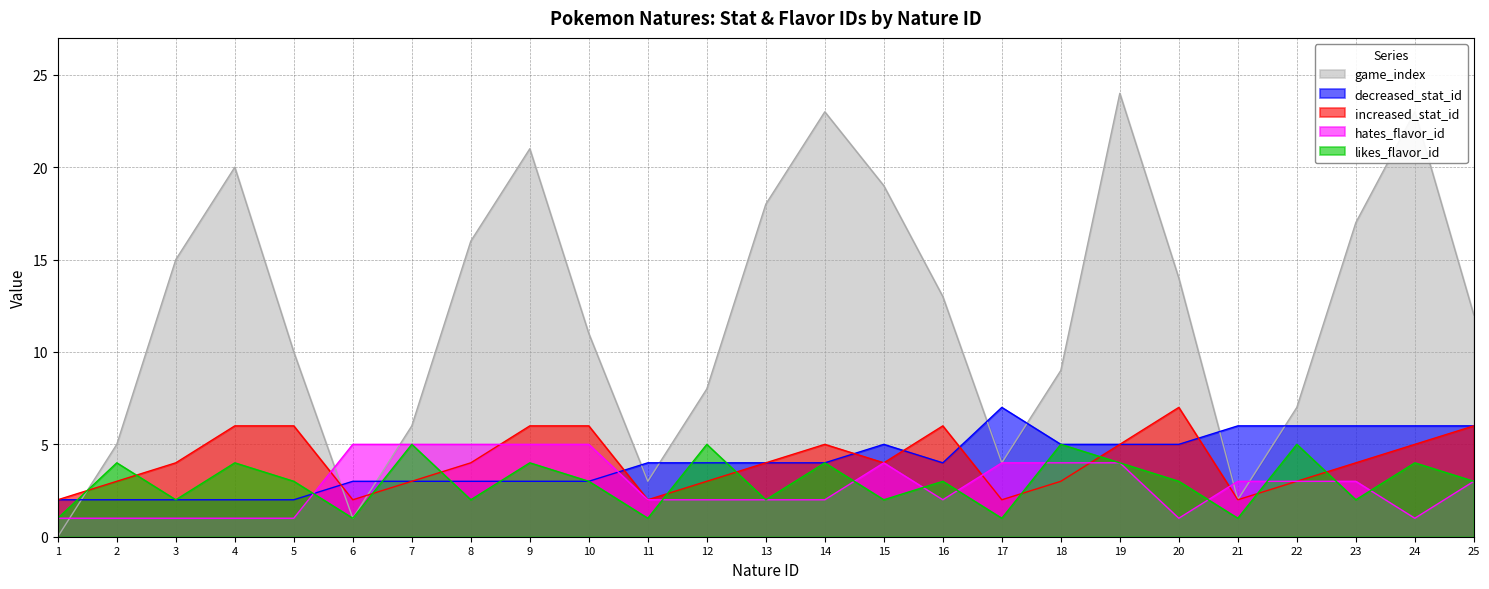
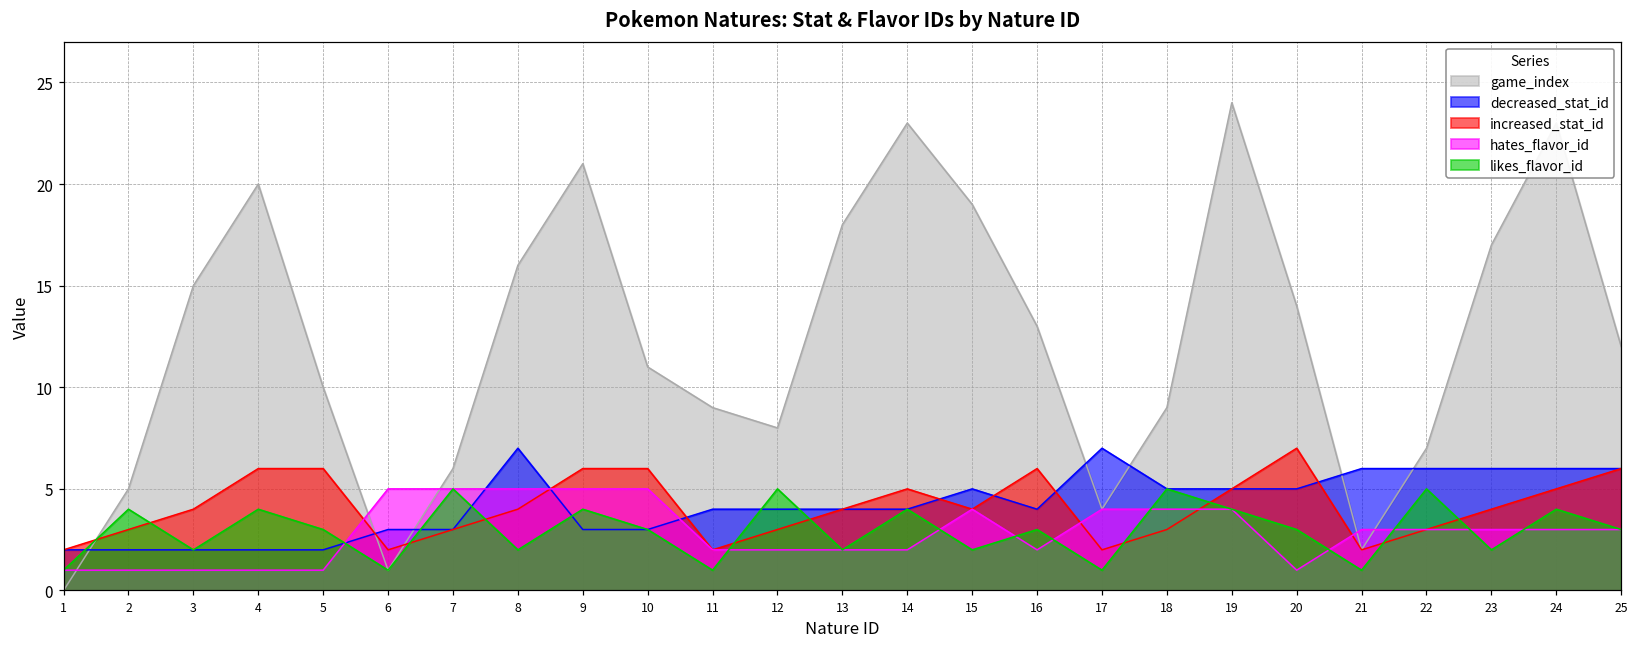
decreased_stat_id, 8: 3 -> 7
game_index, 11: 3 -> 9
hates_flavor_id, 24: 1 -> 3
